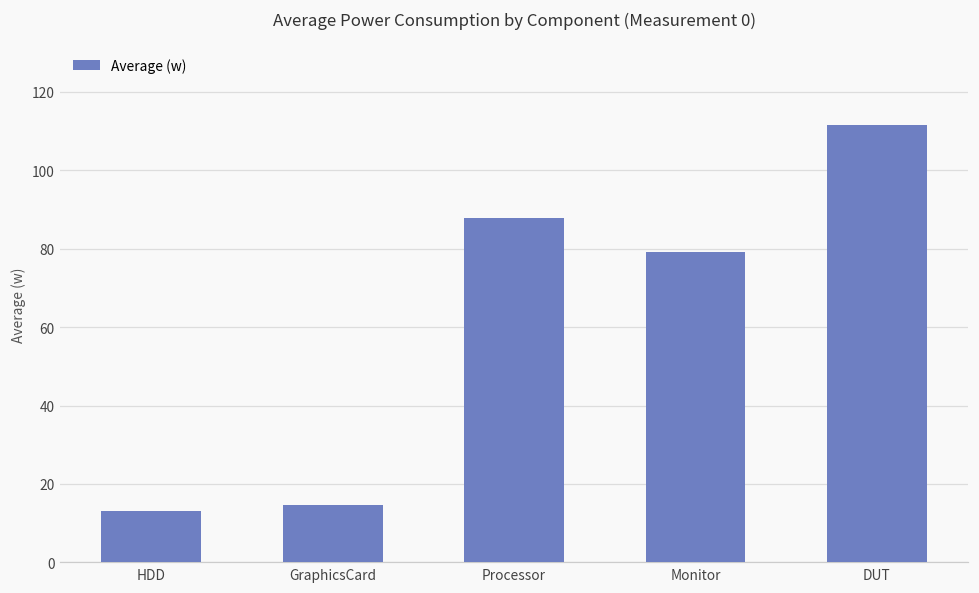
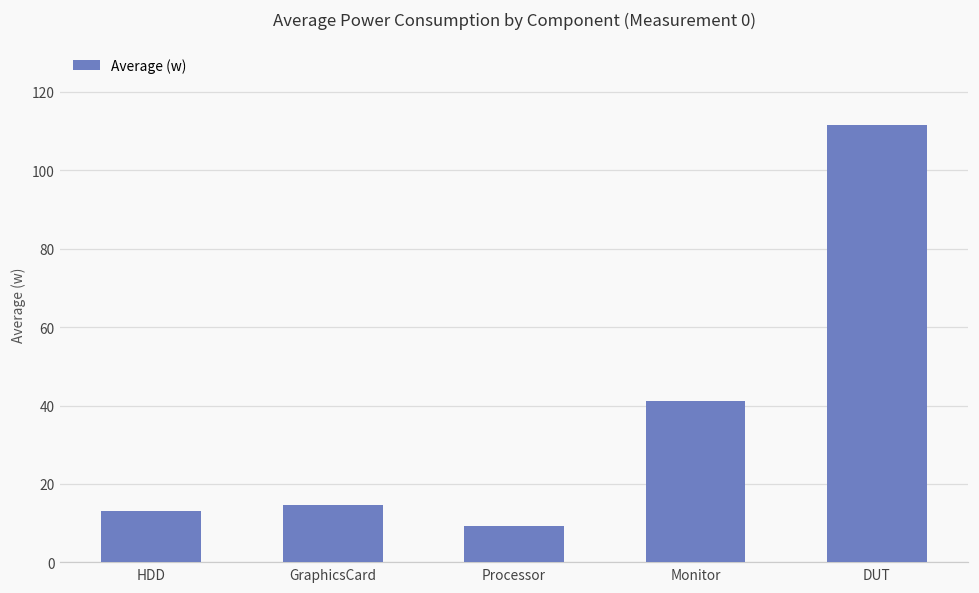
Processor: 88 -> 9
Monitor: 79 -> 41
